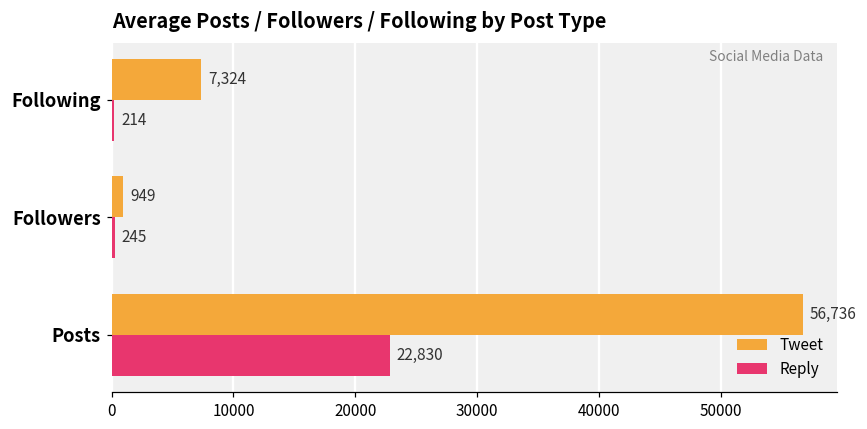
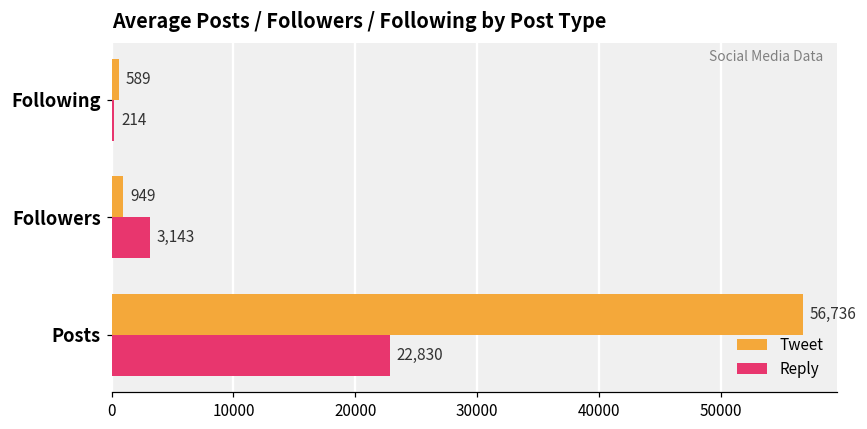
Tweet, Following: 7,324 -> 589
Reply, Followers: 245 -> 3,143
